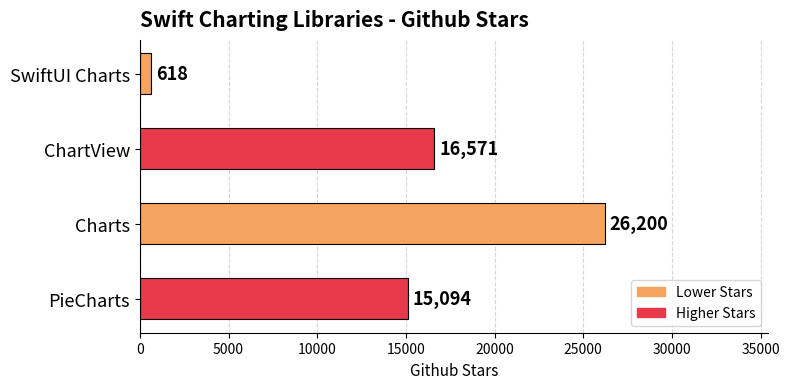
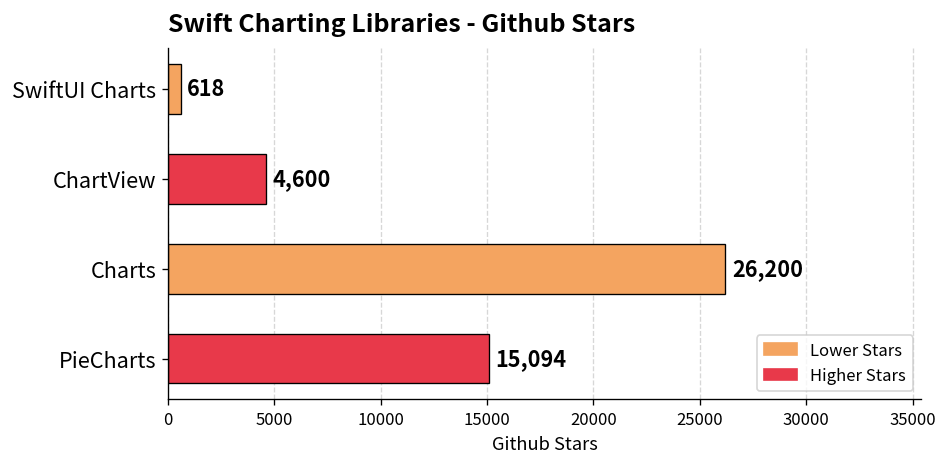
ChartView: 16,571 -> 4,600
